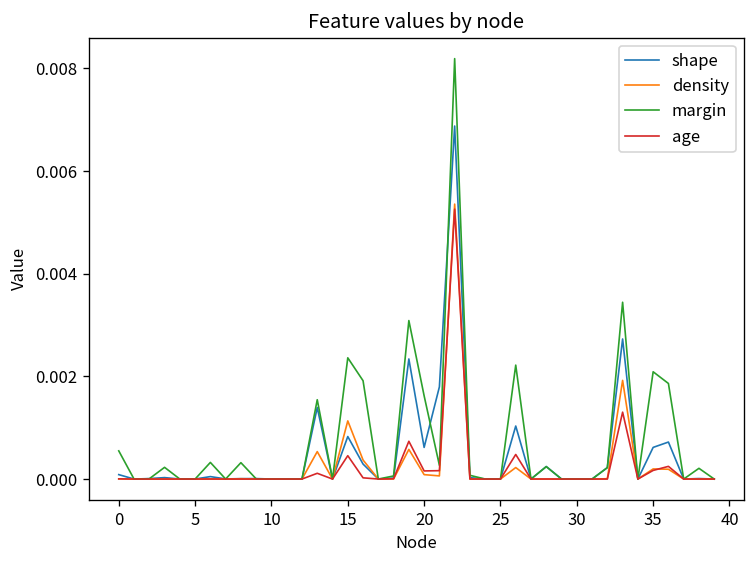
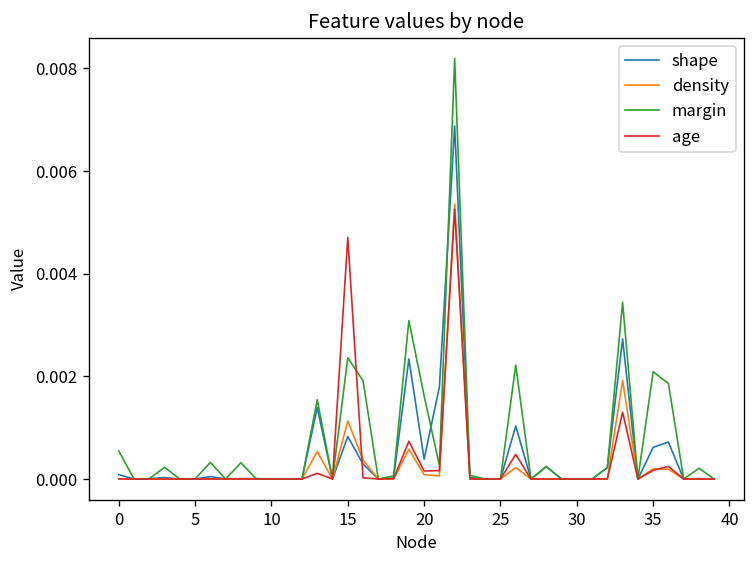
age, 15: 0.0005 -> 0.0047
shape, 20: 0.0006 -> 0.0004
